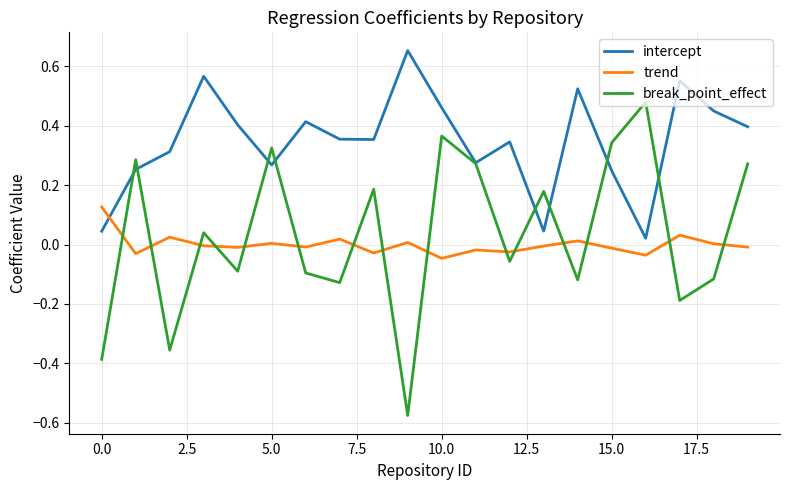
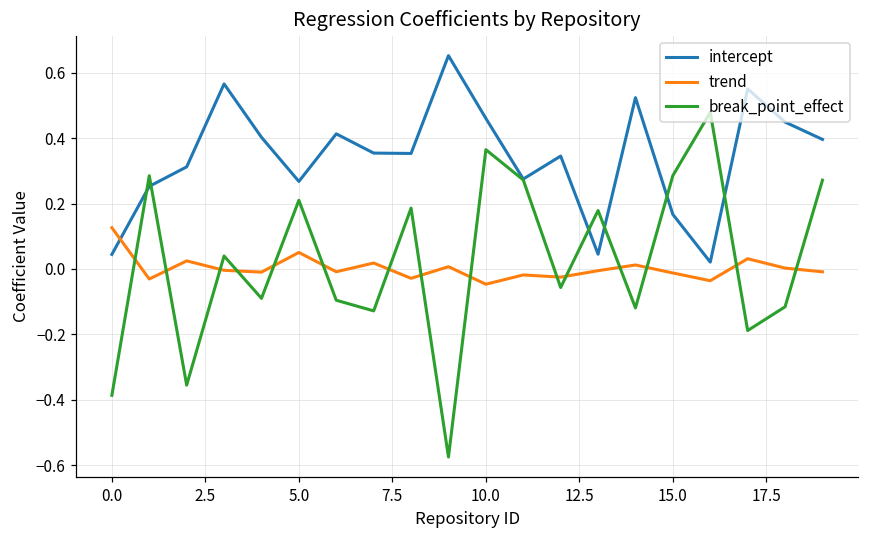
trend, 5.0: 0.00 -> 0.05
break_point_effect, 5.0: 0.32 -> 0.21
intercept, 15.0: 0.25 -> 0.17
break_point_effect, 15.0: 0.34 -> 0.29
